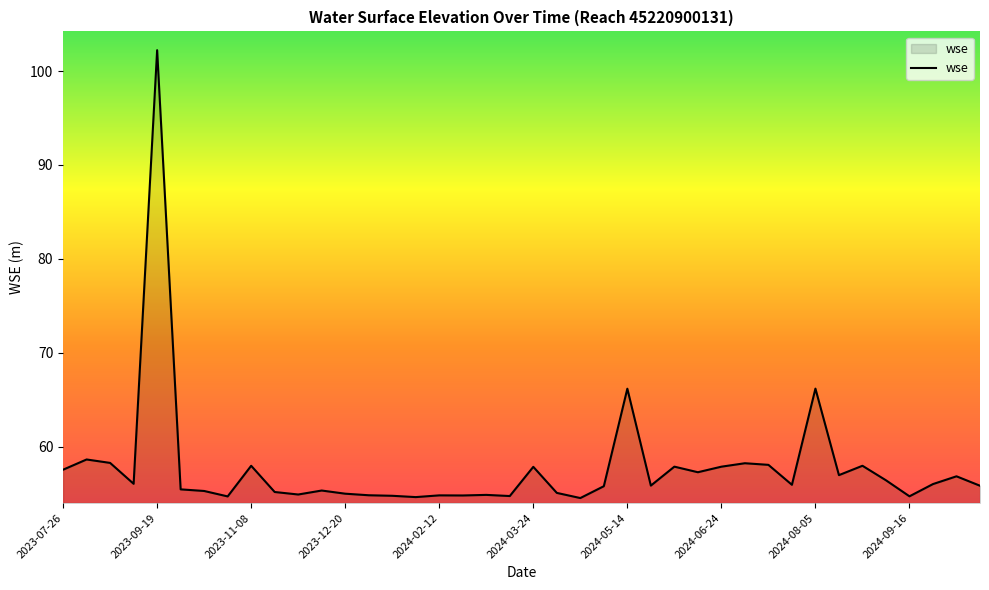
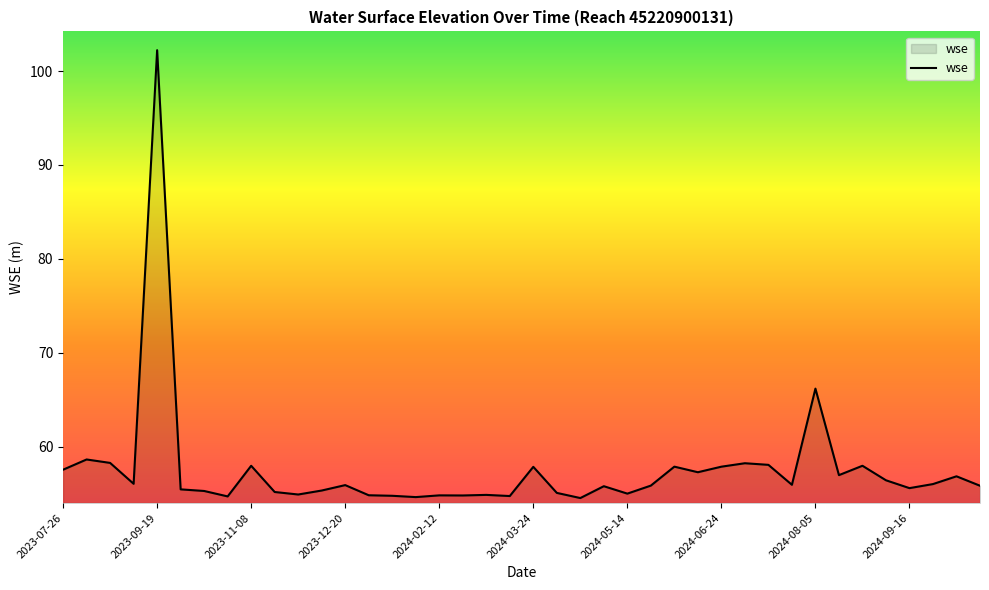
2023-12-20: 55 -> 56
2024-05-14: 66 -> 55
2024-09-16: 55 -> 56
